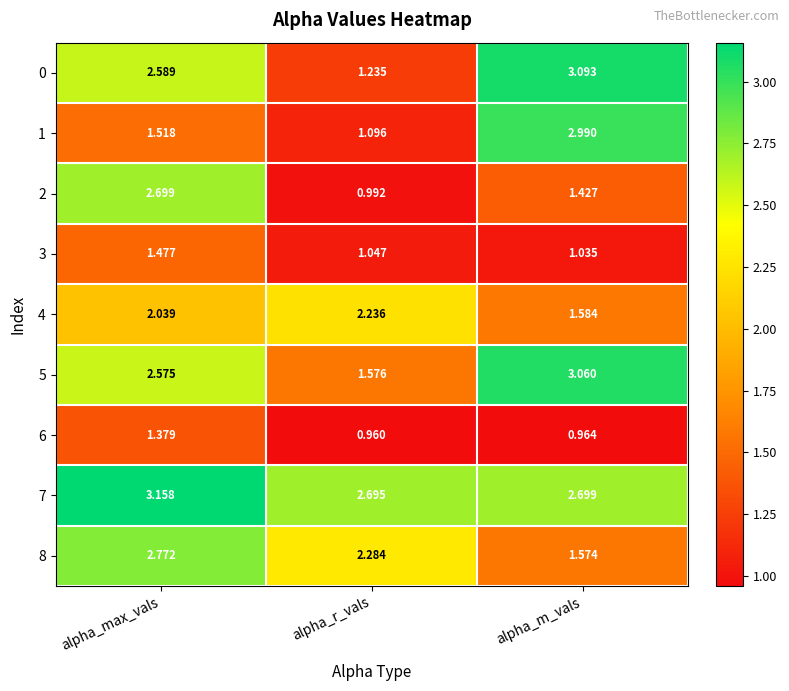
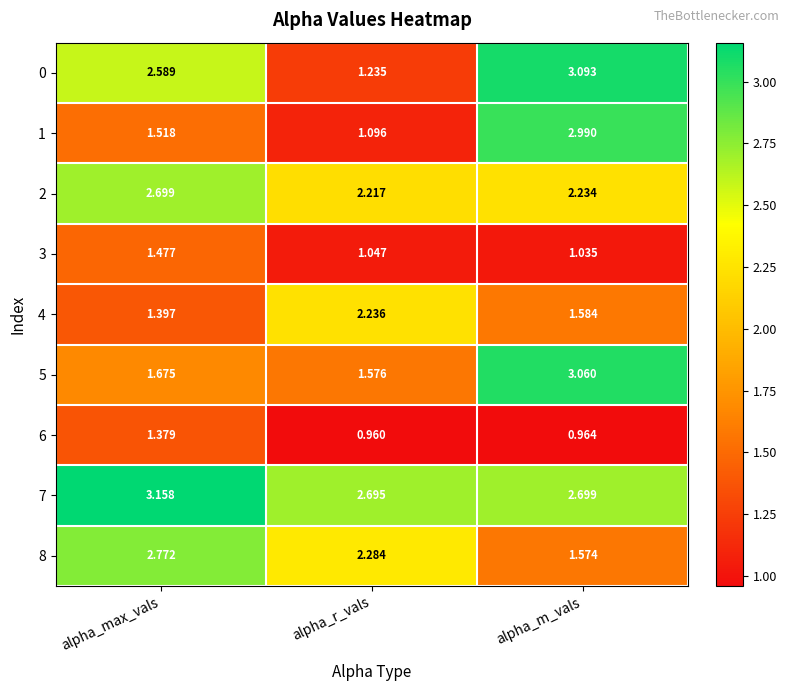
2, alpha_r_vals: 0.992 -> 2.217
2, alpha_m_vals: 1.427 -> 2.234
4, alpha_max_vals: 2.039 -> 1.397
5, alpha_max_vals: 2.575 -> 1.675
